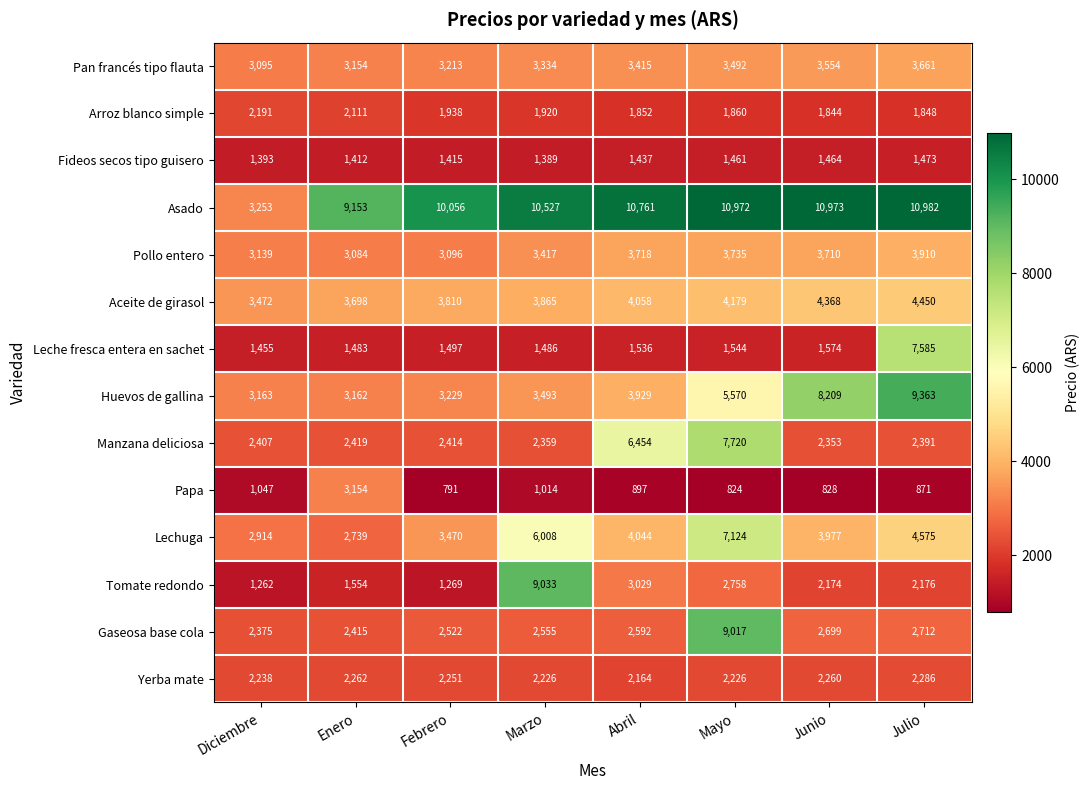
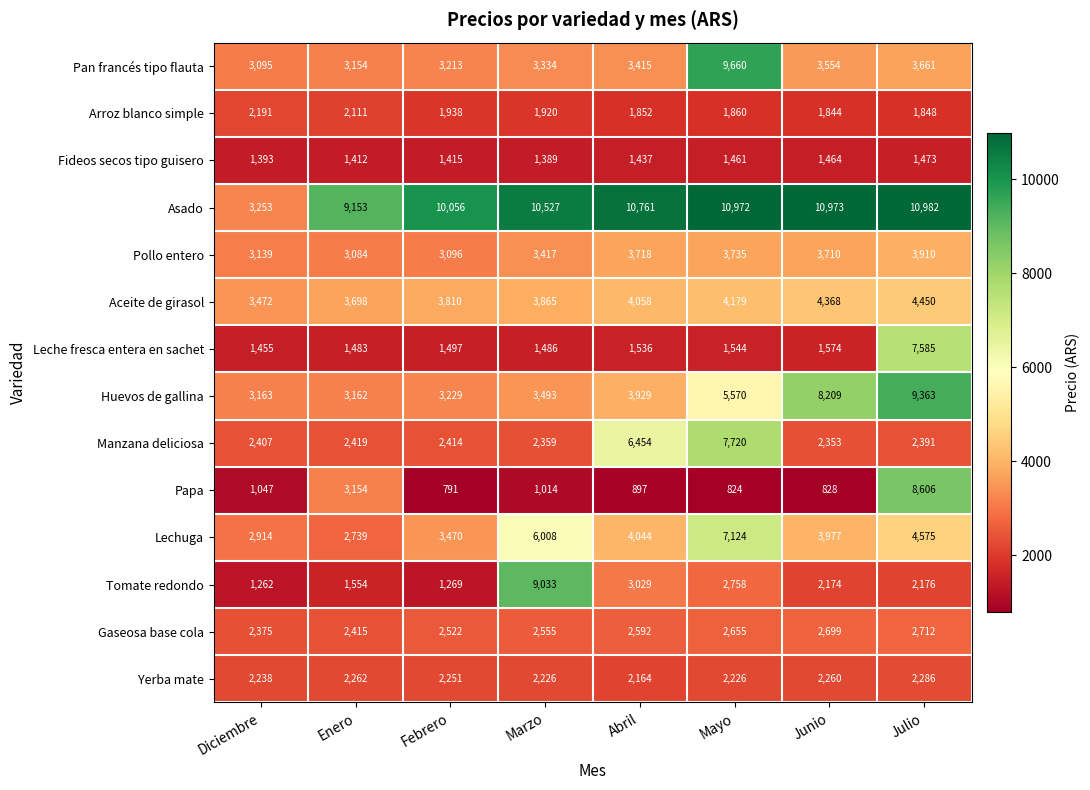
Pan francés tipo flauta, Mayo: 3,492 -> 9,660
Papa, Julio: 871 -> 8,606
Gaseosa base cola, Mayo: 9,017 -> 2,655
